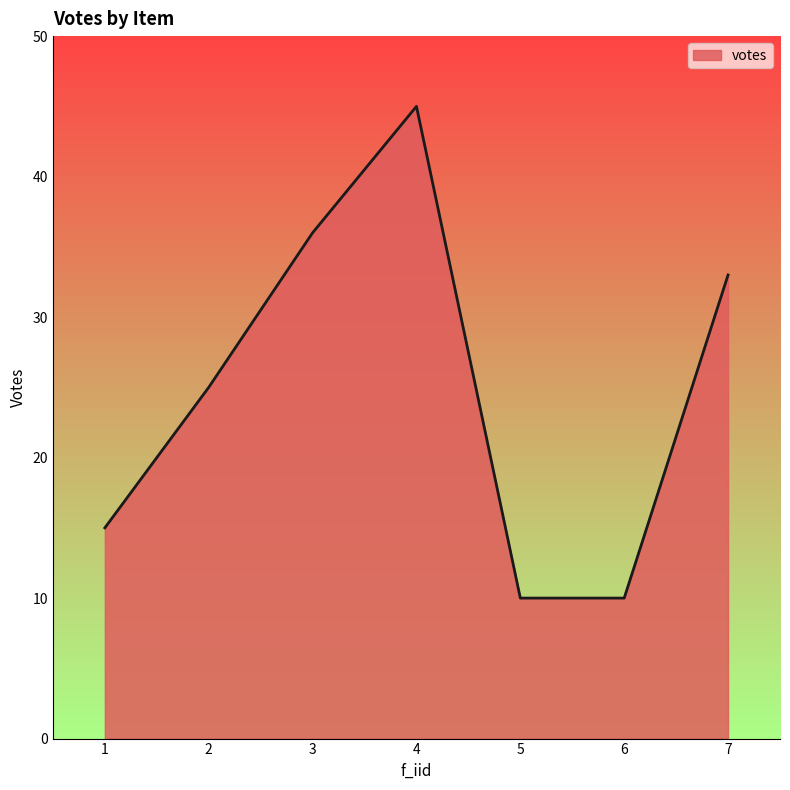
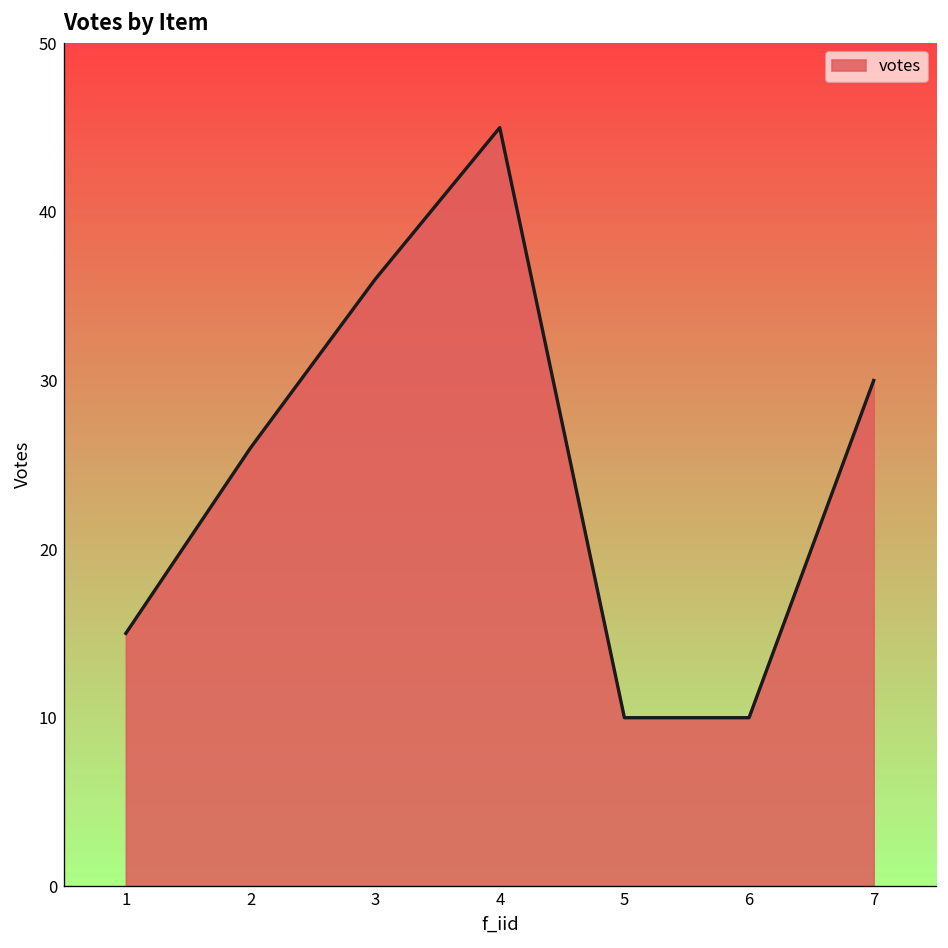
2: 25 -> 26
7: 33 -> 30
